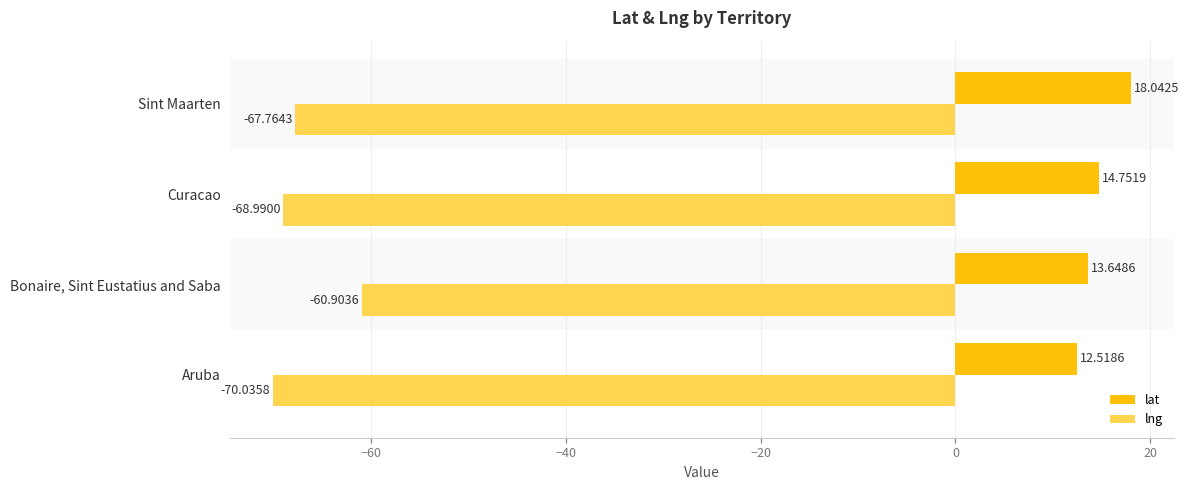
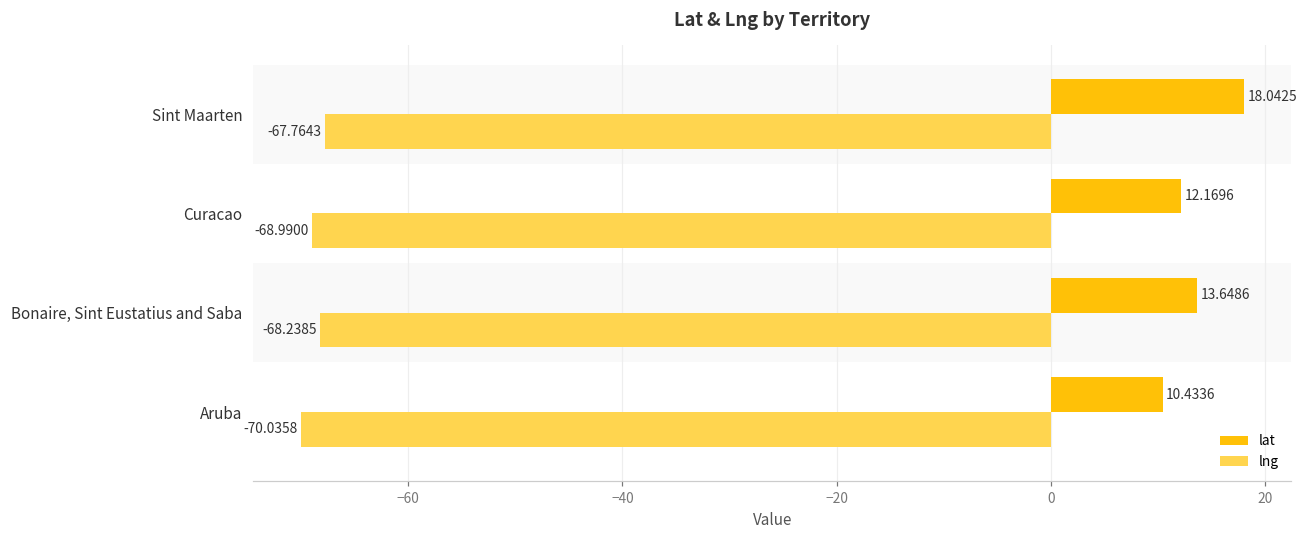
lat, Curacao: 14.7519 -> 12.1696
lng, Bonaire, Sint Eustatius and Saba: -60.9036 -> -68.2385
lat, Aruba: 12.5186 -> 10.4336
